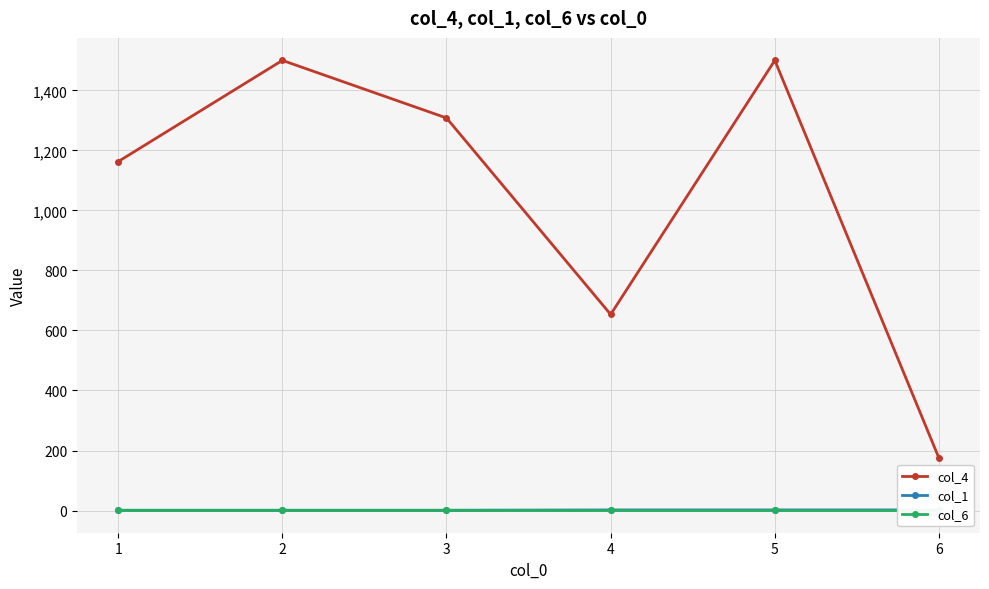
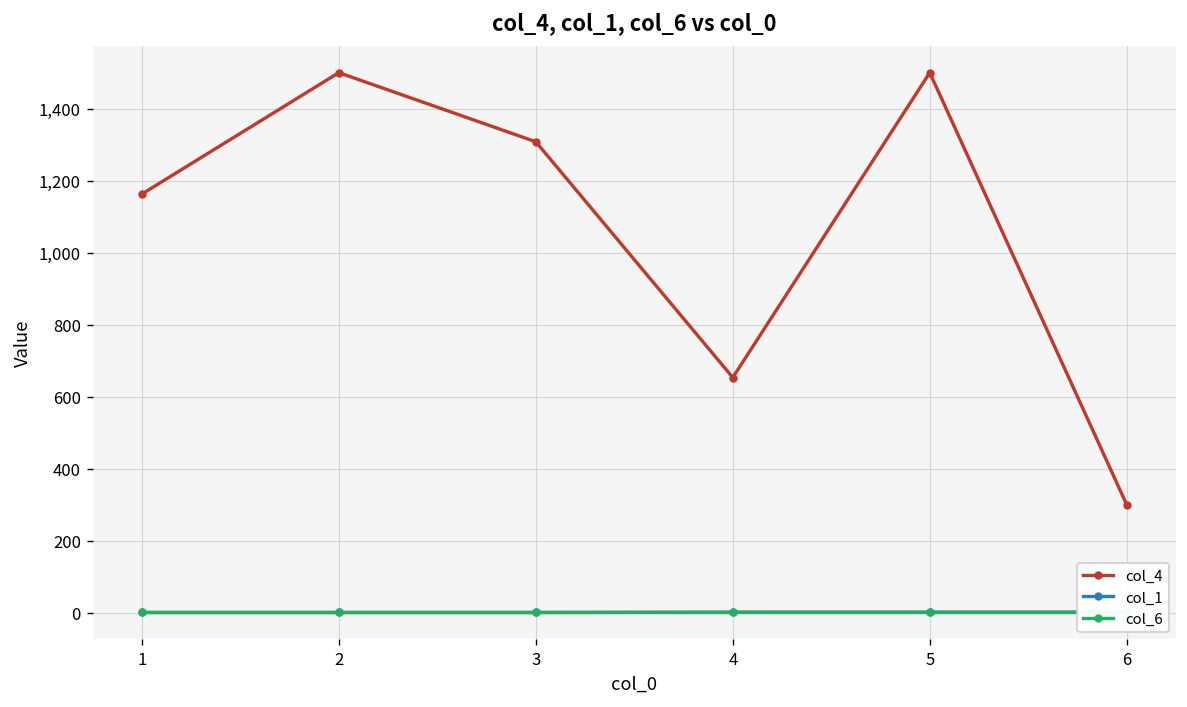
col_4, 6: 170 -> 300
